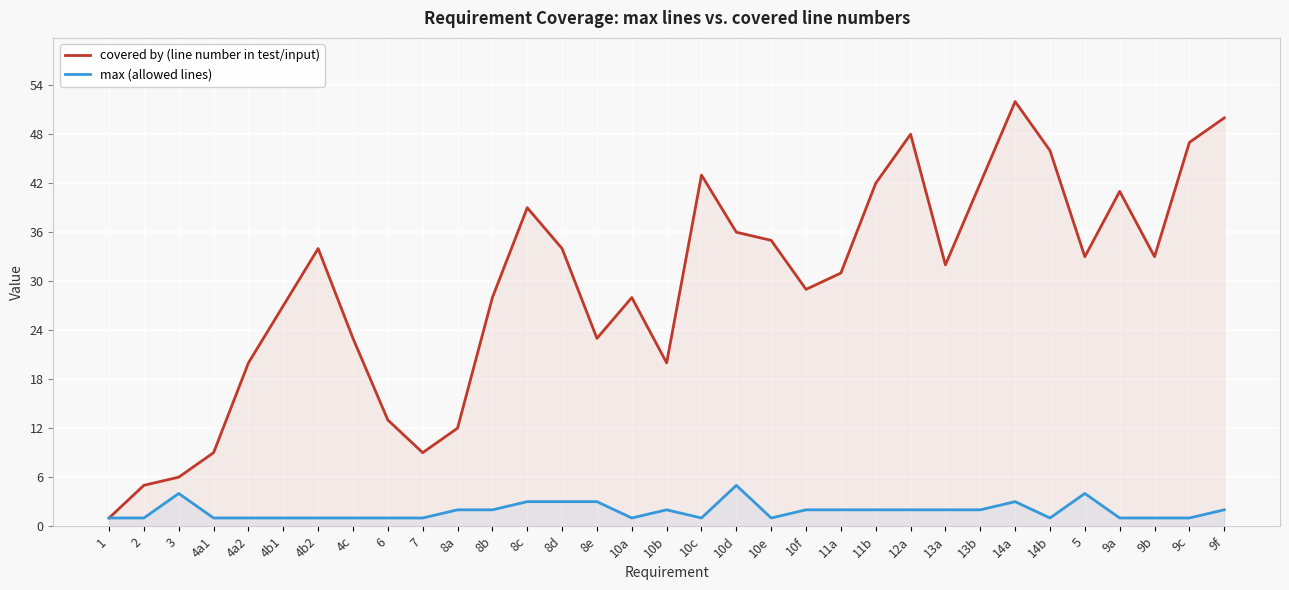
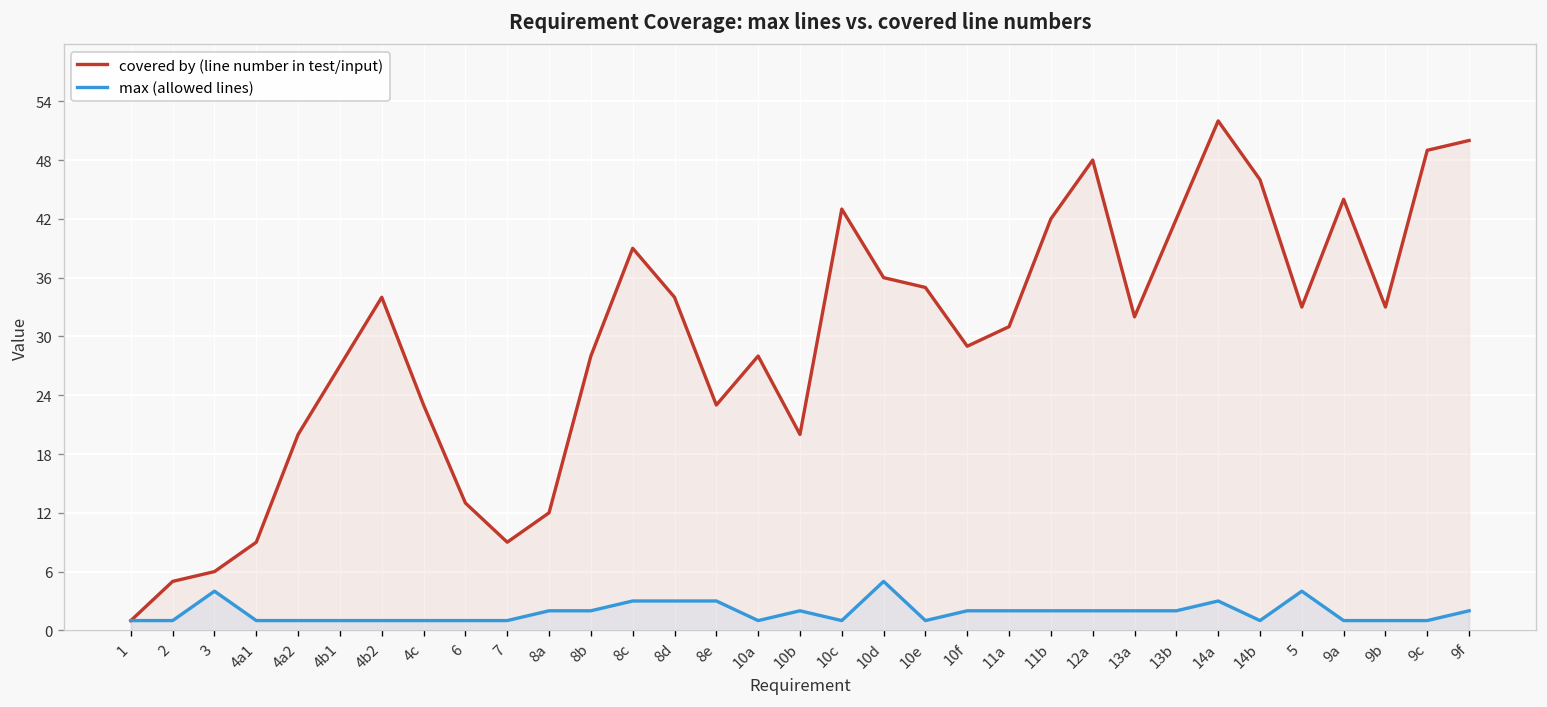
covered by (line number in test/input), 9a: 41 -> 44
covered by (line number in test/input), 9c: 47 -> 49
